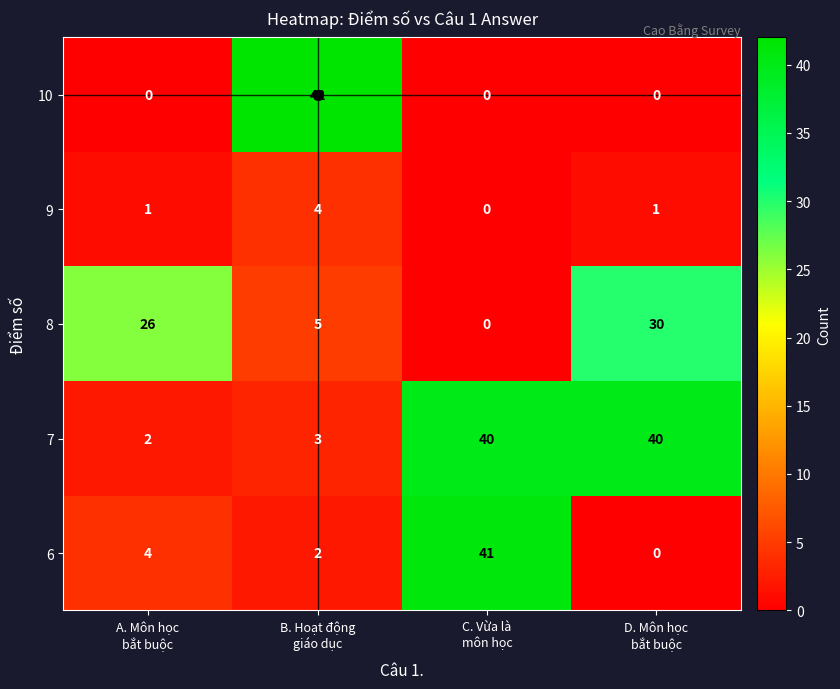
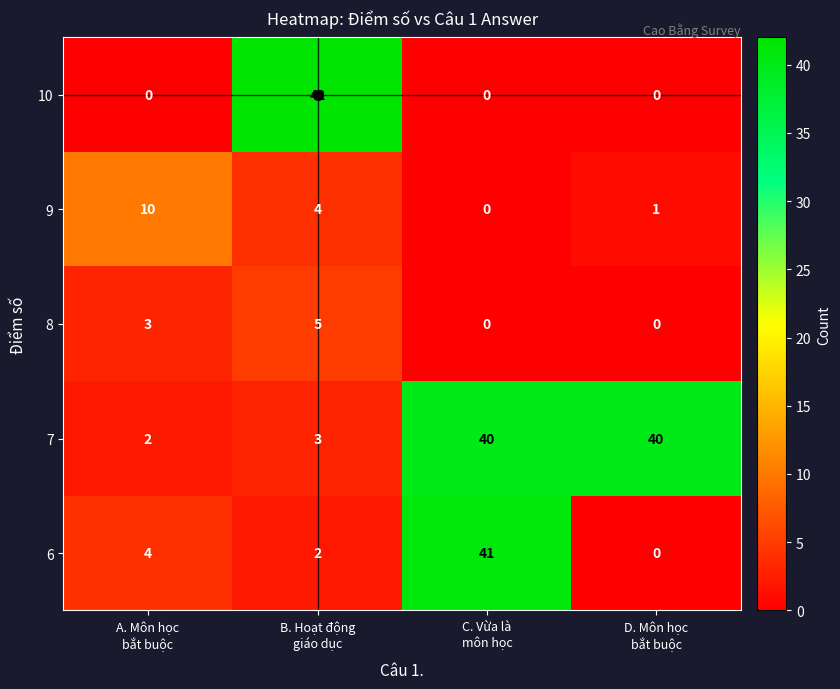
9, A. Môn học bắt buộc: 1 -> 10
8, A. Môn học bắt buộc: 26 -> 3
8, D. Môn học bắt buộc: 30 -> 0
